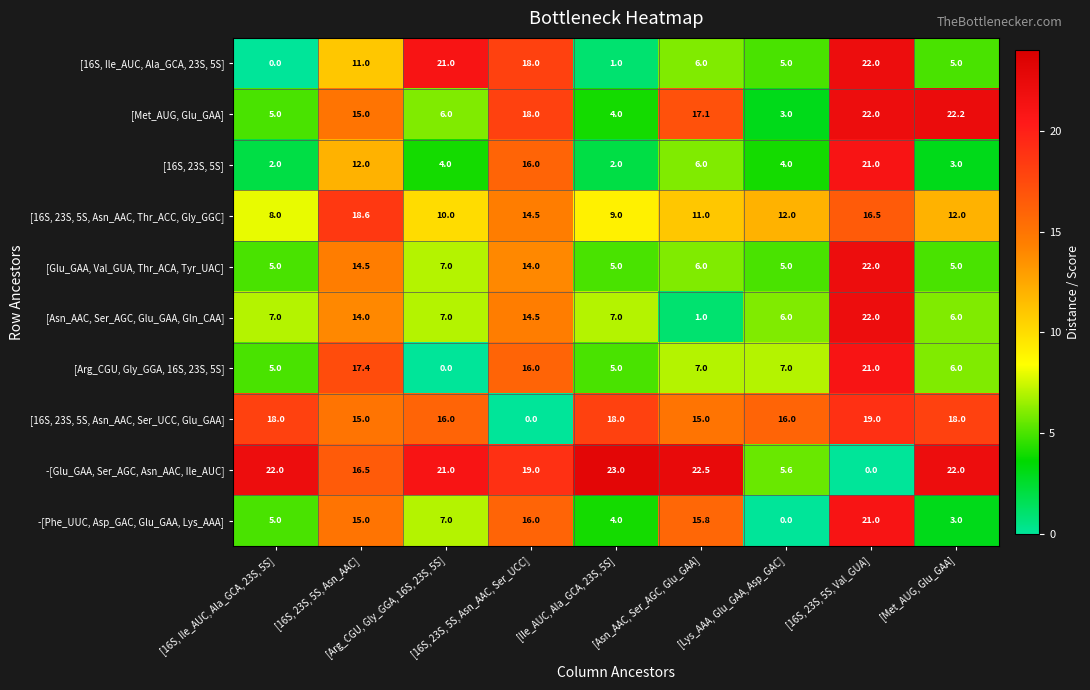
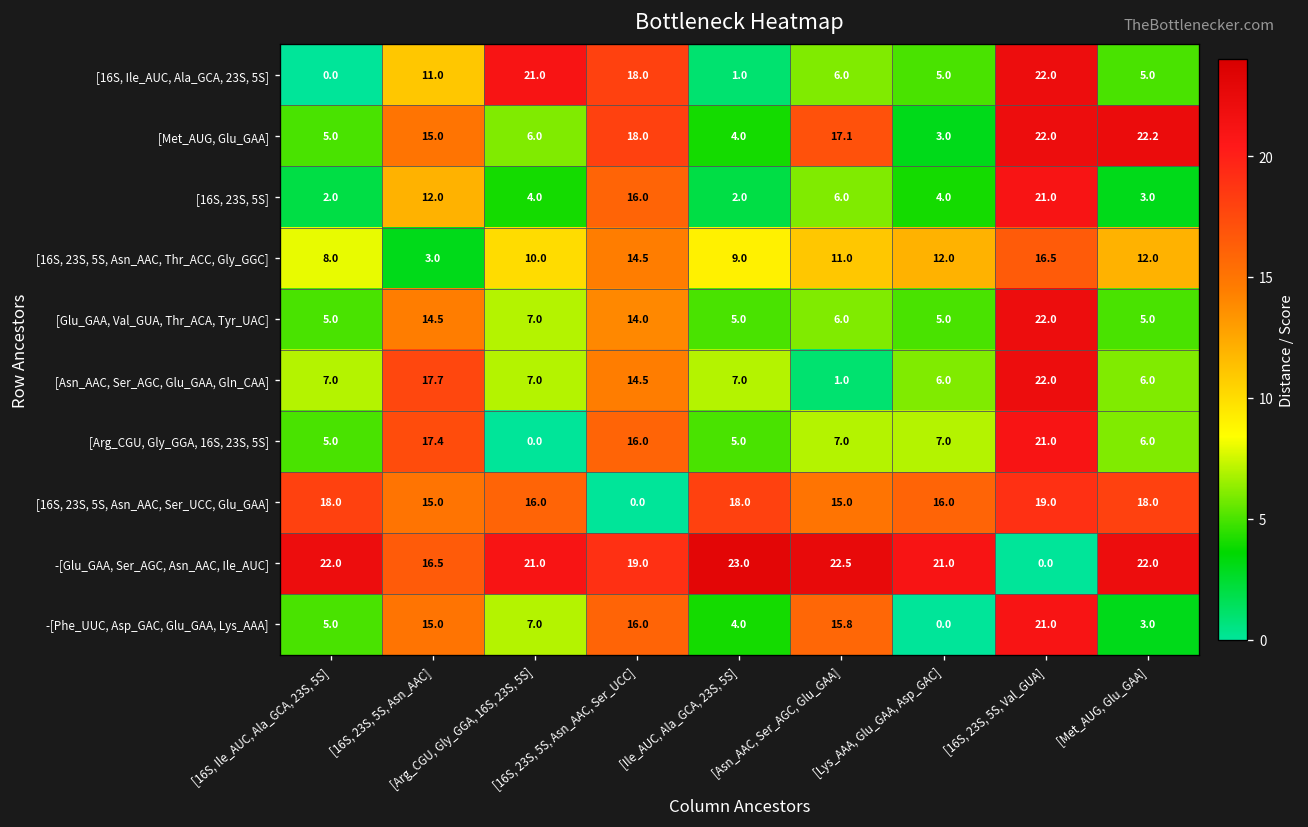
[16S, 23S, 5S, Asn_AAC, Thr_ACC, Gly_GGC], [16S, 23S, 5S, Asn_AAC]: 18.6 -> 3.0
[Asn_AAC, Ser_AGC, Glu_GAA, Gln_CAA], [16S, 23S, 5S, Asn_AAC]: 14.0 -> 17.7
-[Glu_GAA, Ser_AGC, Asn_AAC, Ile_AUC], [Lys_AAA, Glu_GAA, Asp_GAC]: 5.6 -> 21.0
